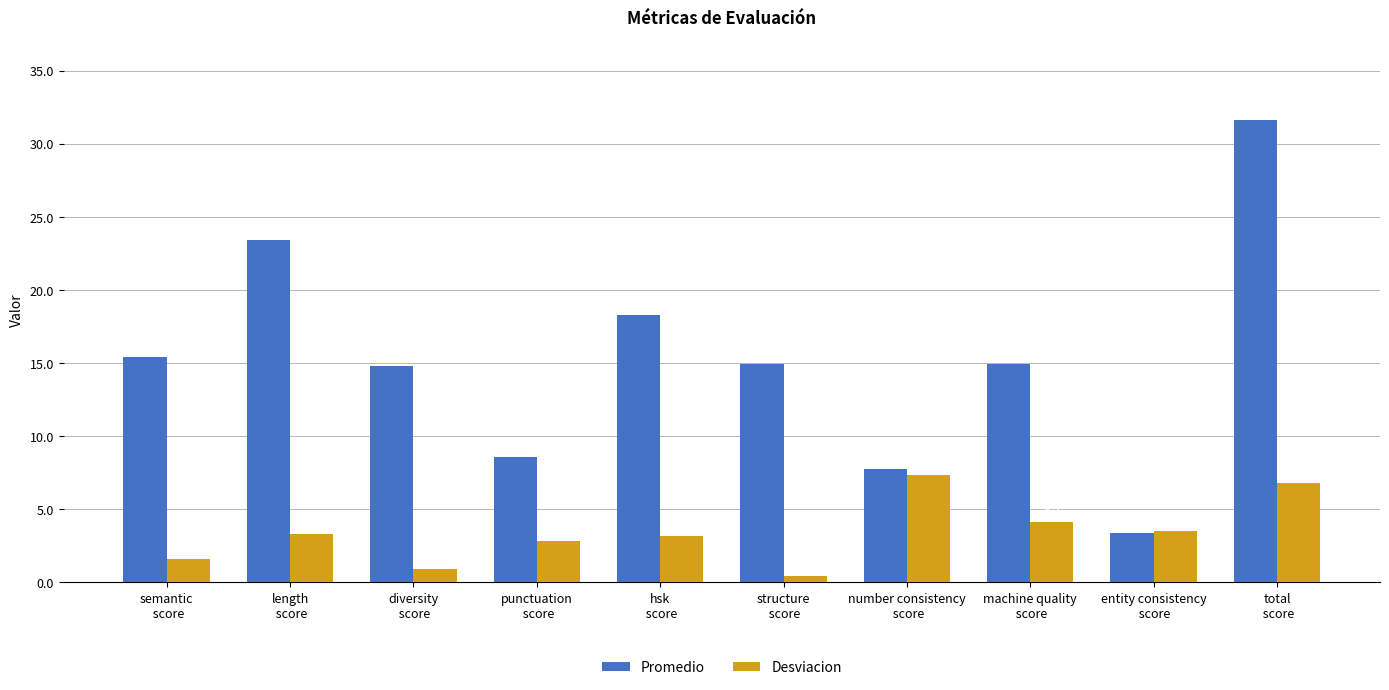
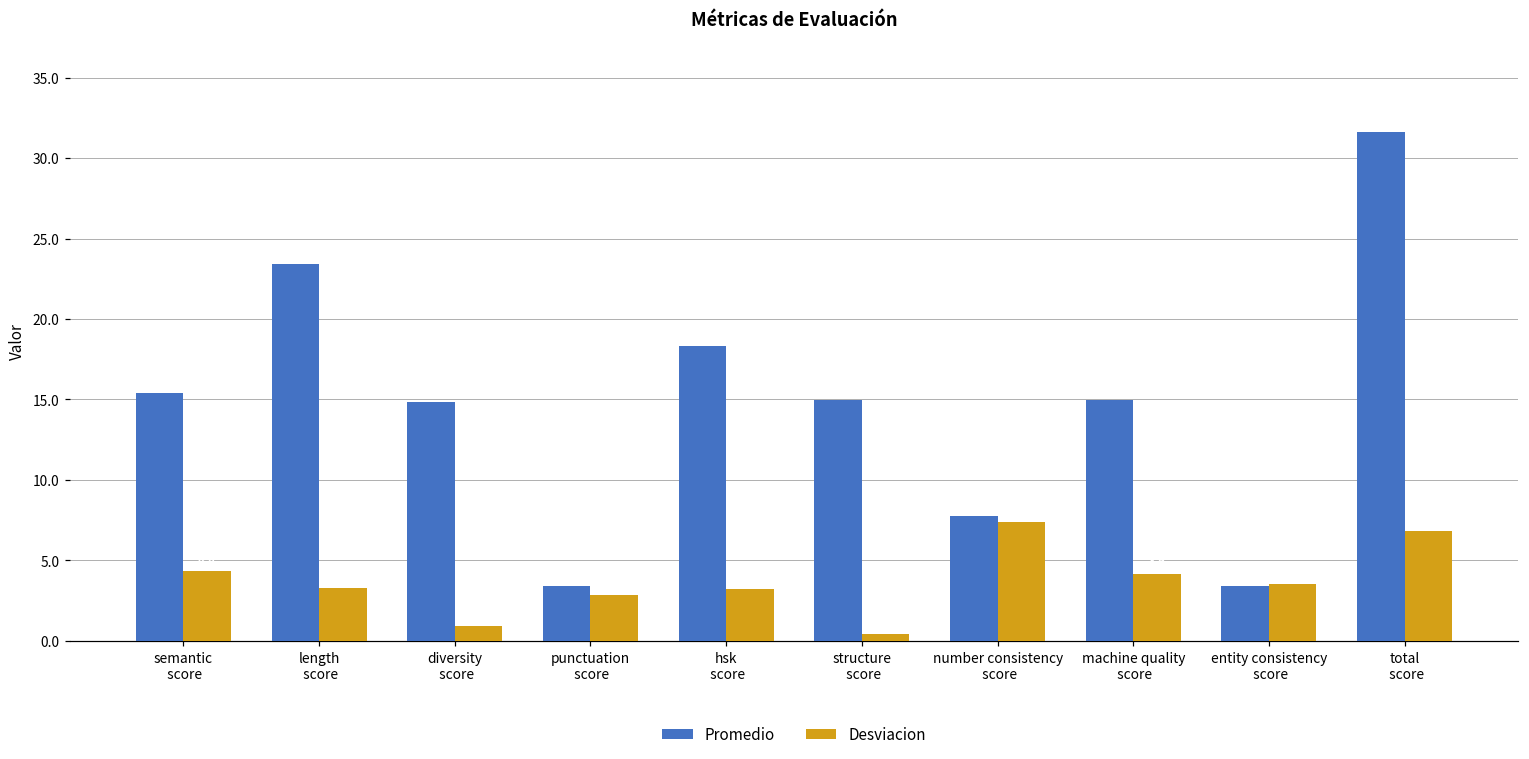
Desviacion, semantic score: 1.6 -> 4.4
Promedio, punctuation score: 8.6 -> 3.4
